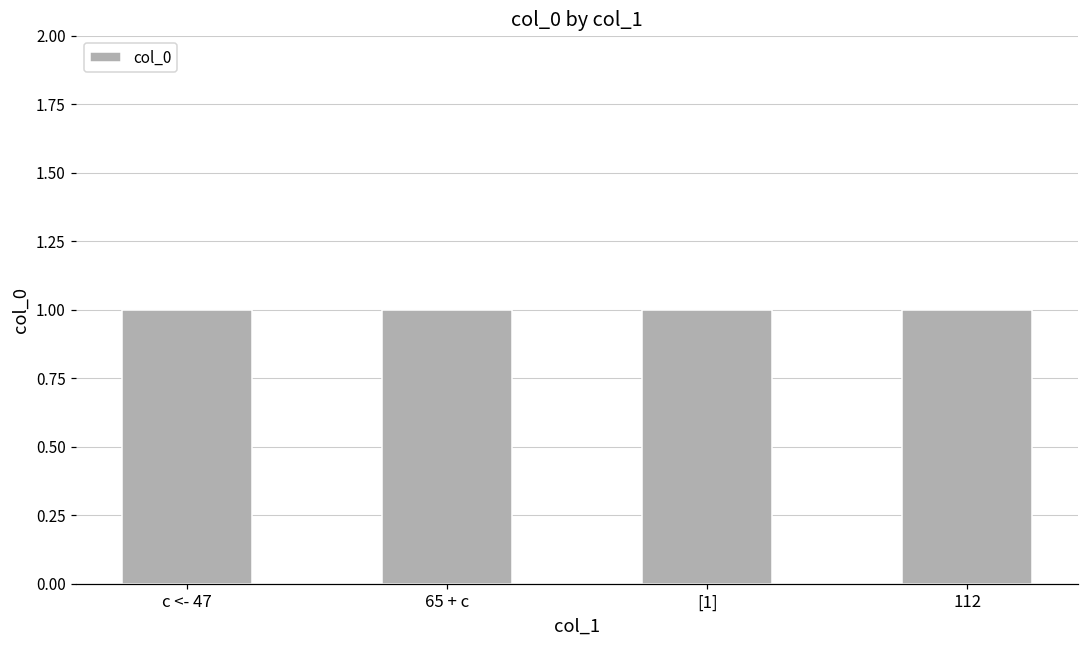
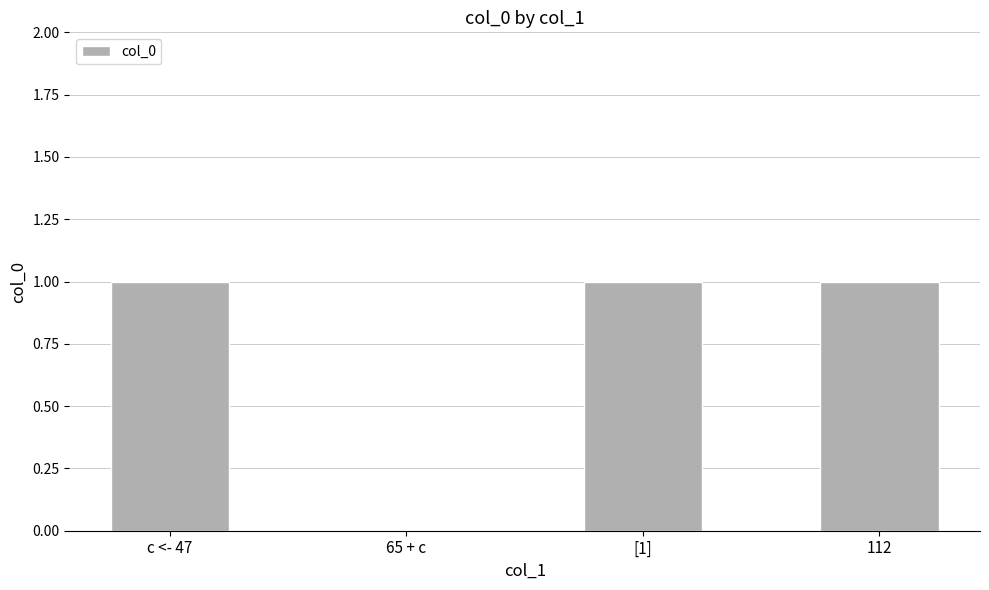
65 + c: 1 -> 0
